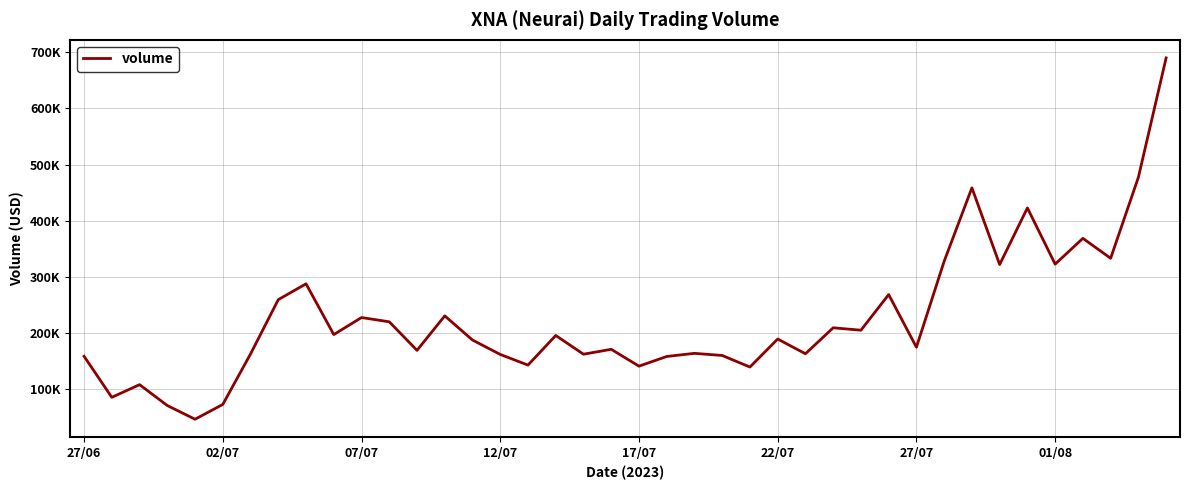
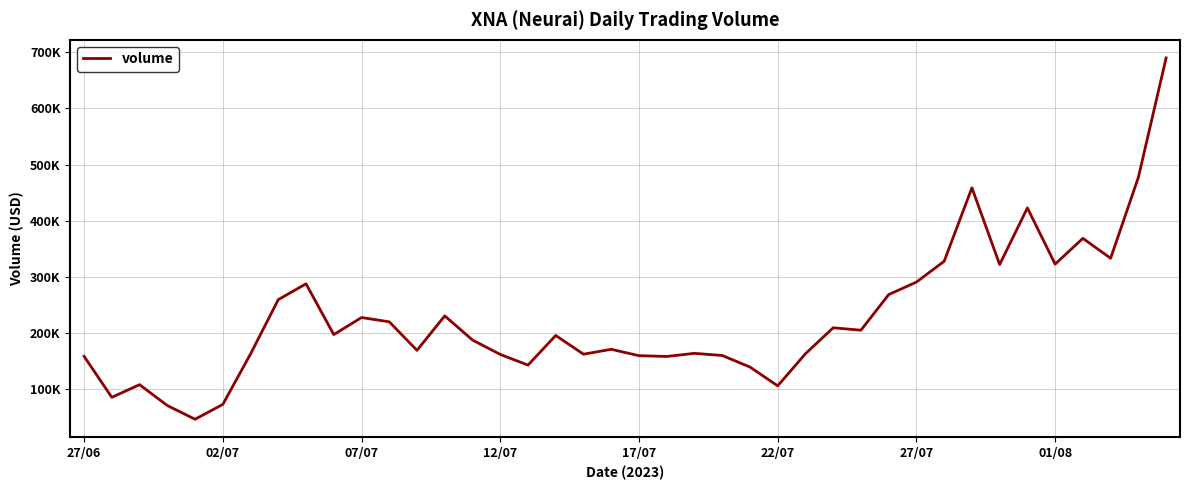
17/07: 140000 -> 160000
22/07: 190000 -> 110000
27/07: 170000 -> 290000
